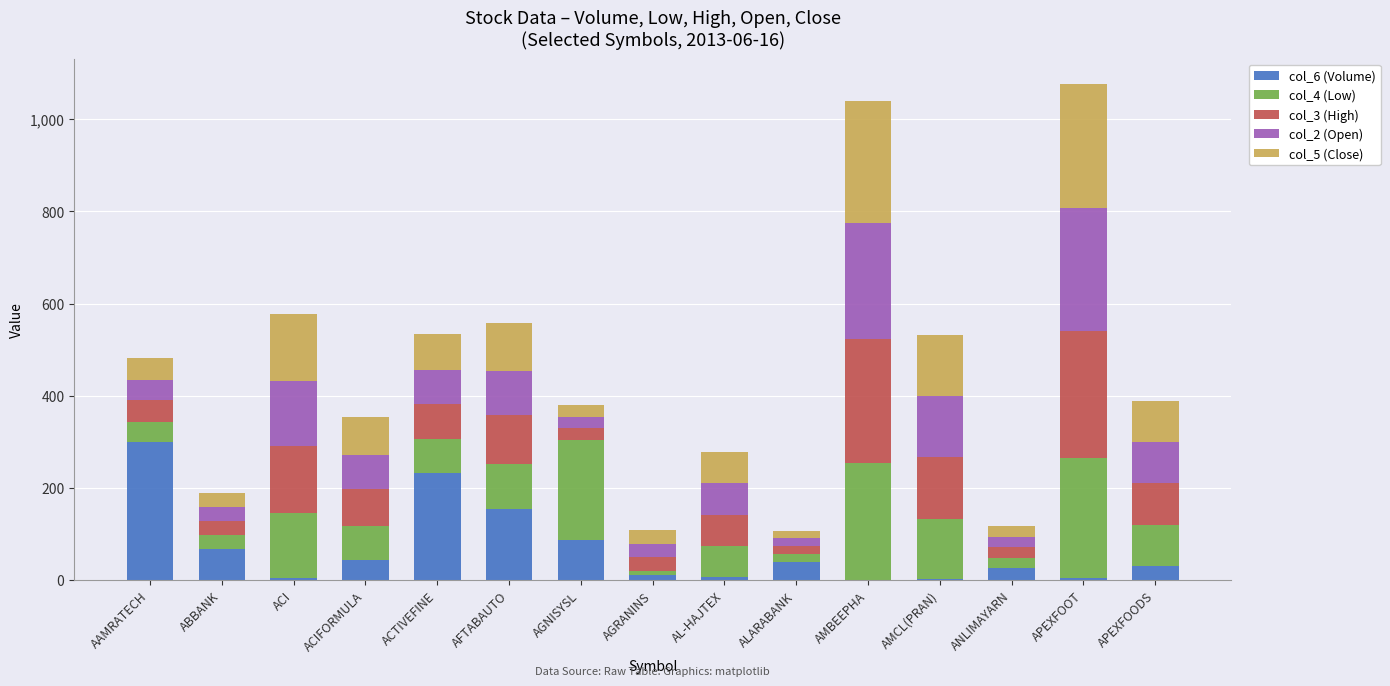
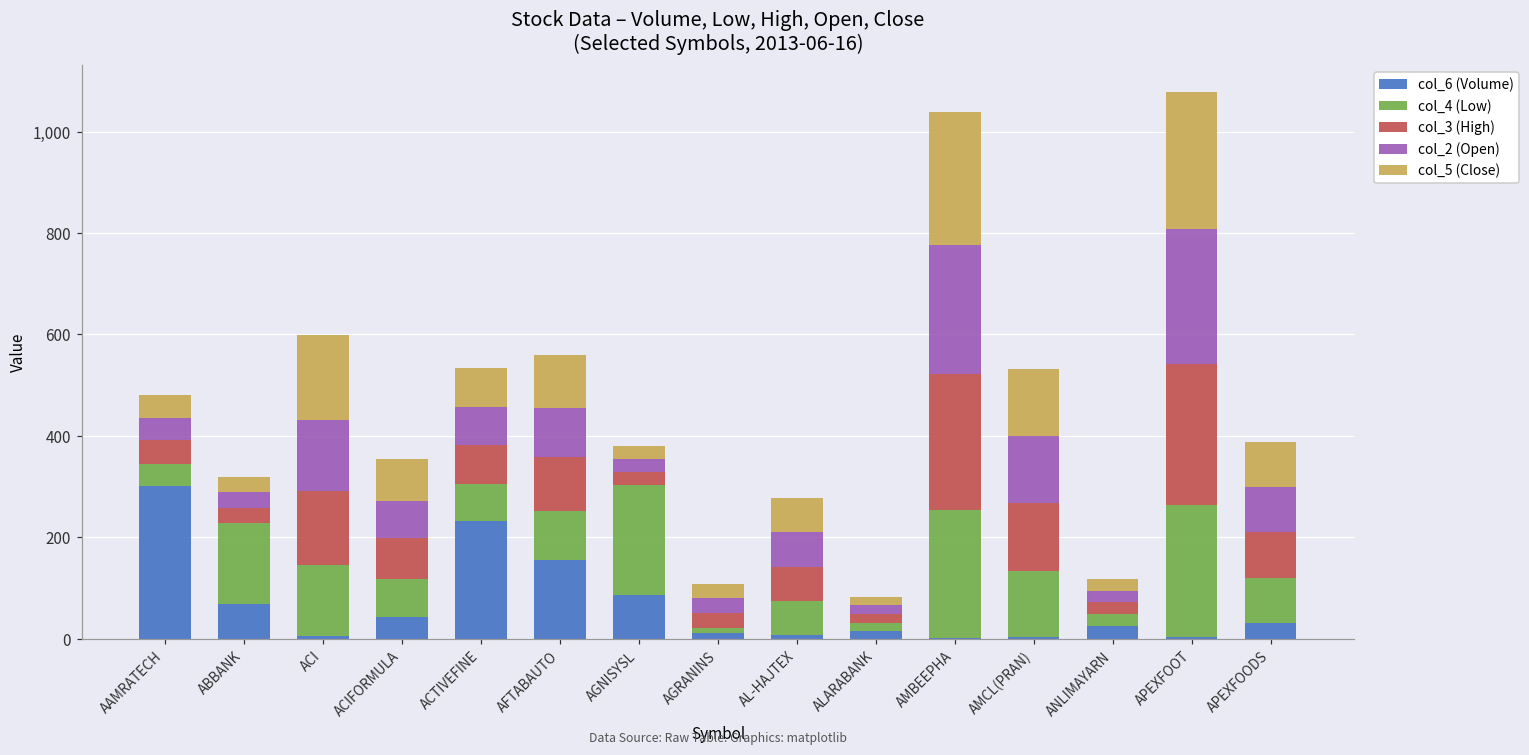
col_4 (Low), ABBANK: 30 -> 160
col_5 (Close), ACI: 150 -> 170
col_6 (Volume), ALARABANK: 40 -> 10
